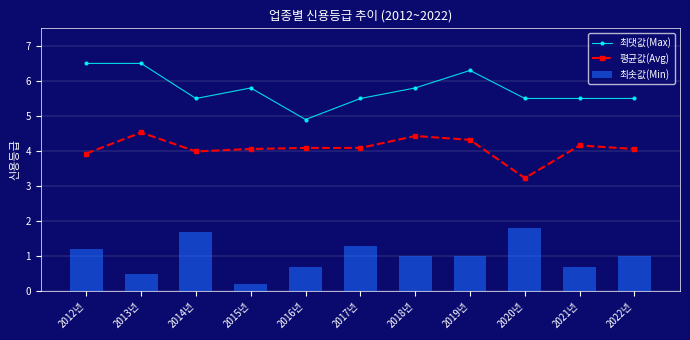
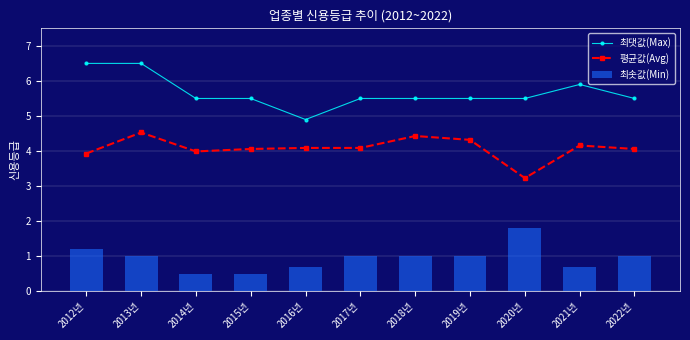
최솟값(Min), 2013년: 0.5 -> 1.0
최솟값(Min), 2014년: 1.7 -> 0.5
최댓값(Max), 2015년: 5.8 -> 5.5
최솟값(Min), 2015년: 0.2 -> 0.5
최솟값(Min), 2017년: 1.3 -> 1.0
최댓값(Max), 2018년: 5.8 -> 5.5
최댓값(Max), 2019년: 6.3 -> 5.5
최댓값(Max), 2021년: 5.5 -> 5.9
